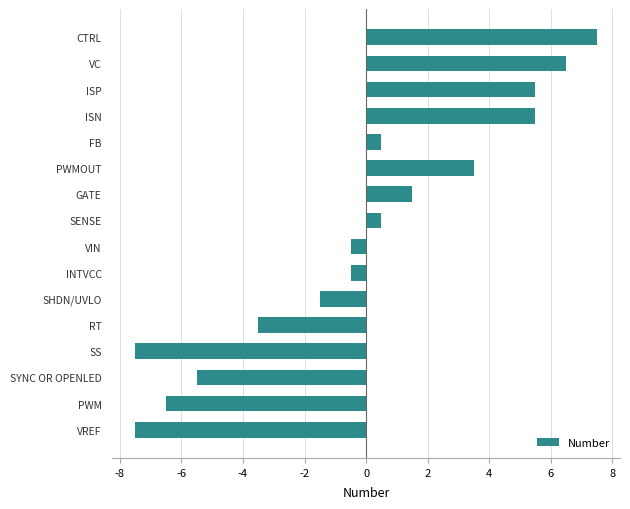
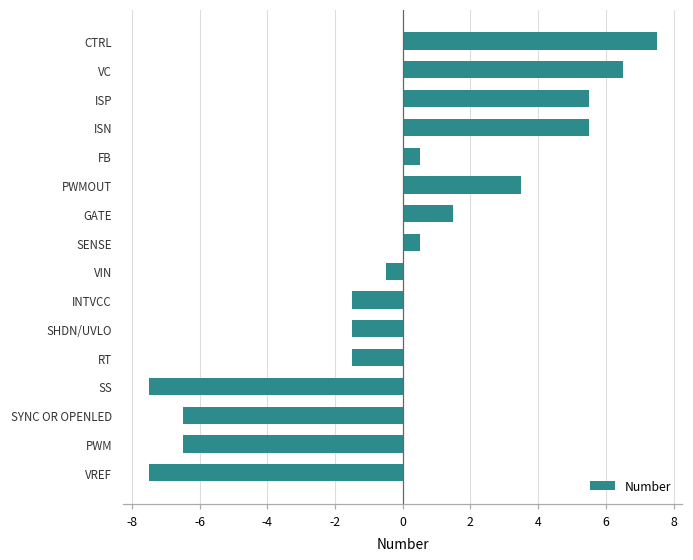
INTVCC: -0.5 -> -1.5
RT: -3.5 -> -1.5
SYNC OR OPENLED: -5.5 -> -6.5
